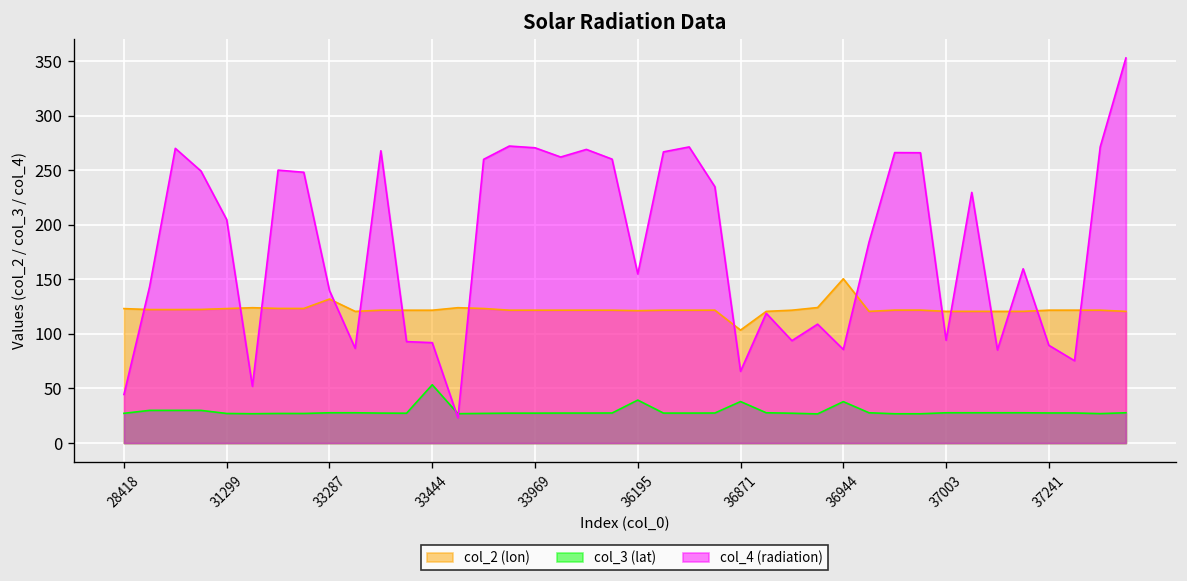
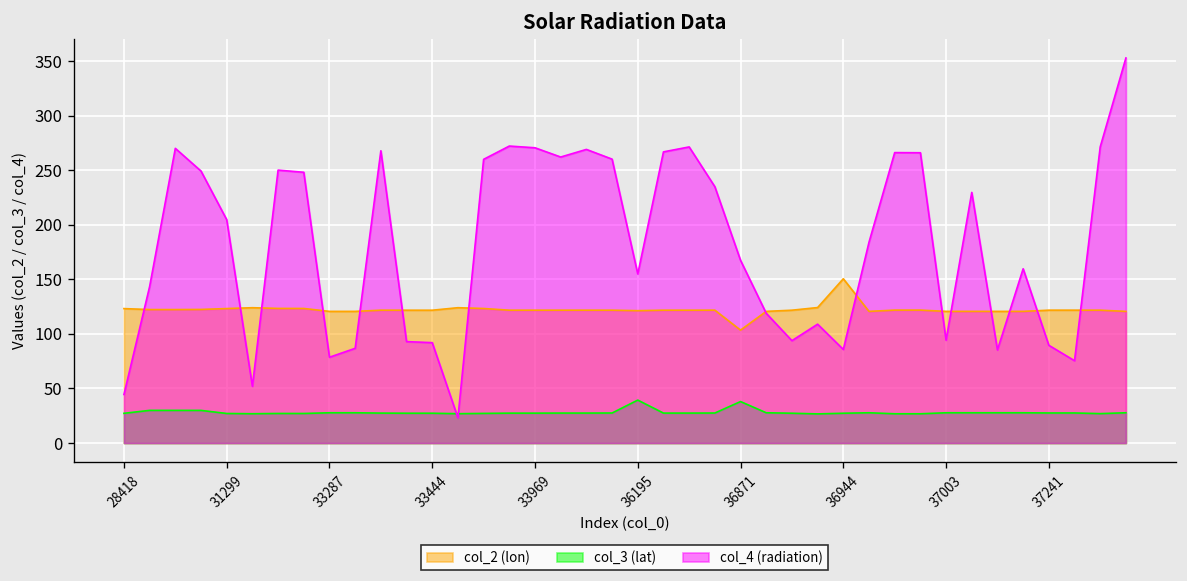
col_2 (lon), 33287: 130 -> 120
col_4 (radiation), 33287: 140 -> 80
col_3 (lat), 33444: 50 -> 30
col_4 (radiation), 36871: 70 -> 170
col_3 (lat), 36944: 40 -> 30
